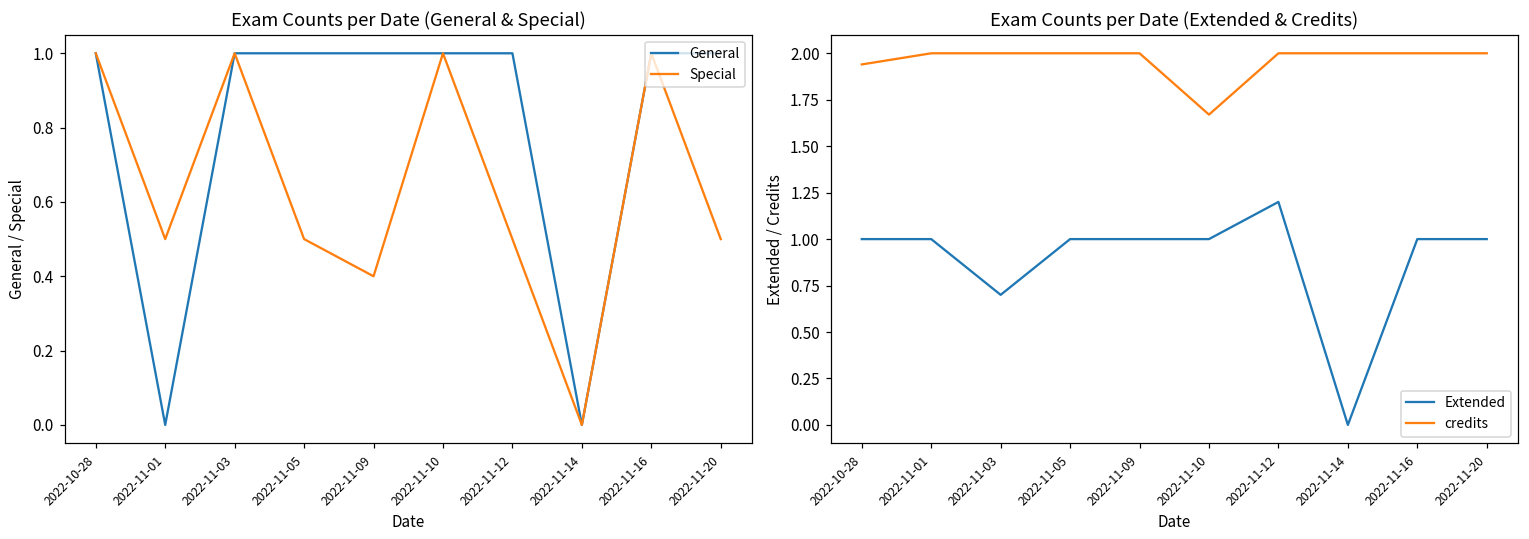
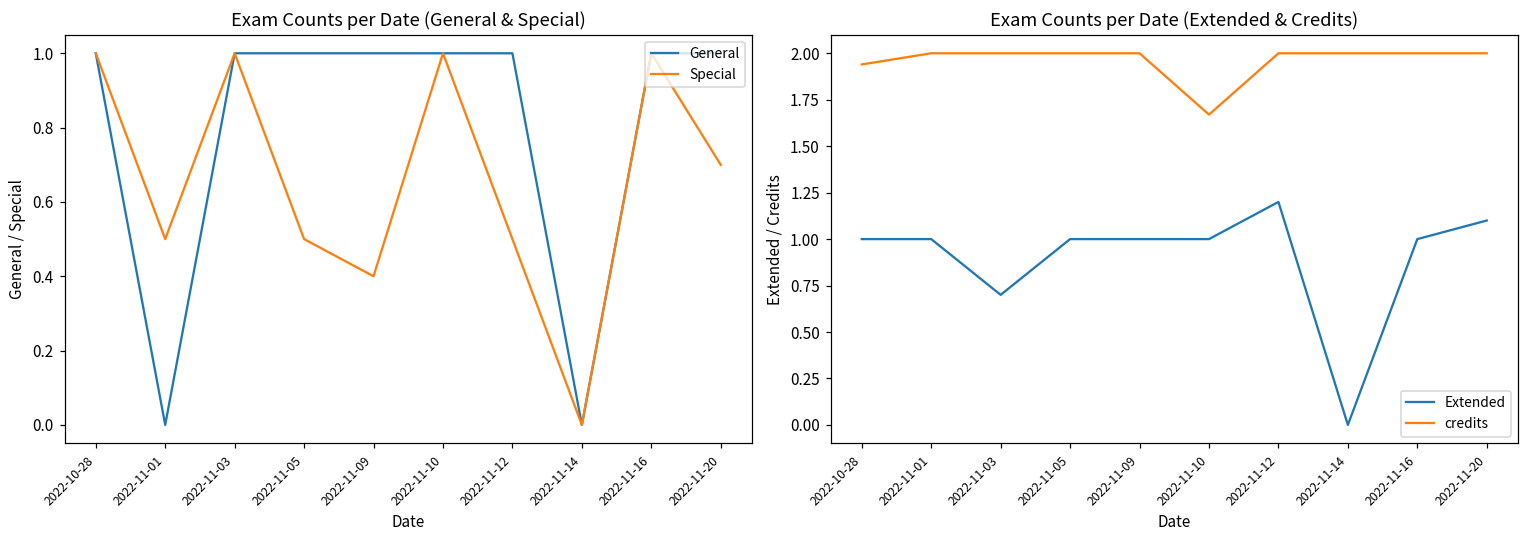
Exam Counts per Date (General & Special), Special, 2022-11-20: 0.5 -> 0.7
Exam Counts per Date (Extended & Credits), Extended, 2022-11-20: 1.0 -> 1.1
